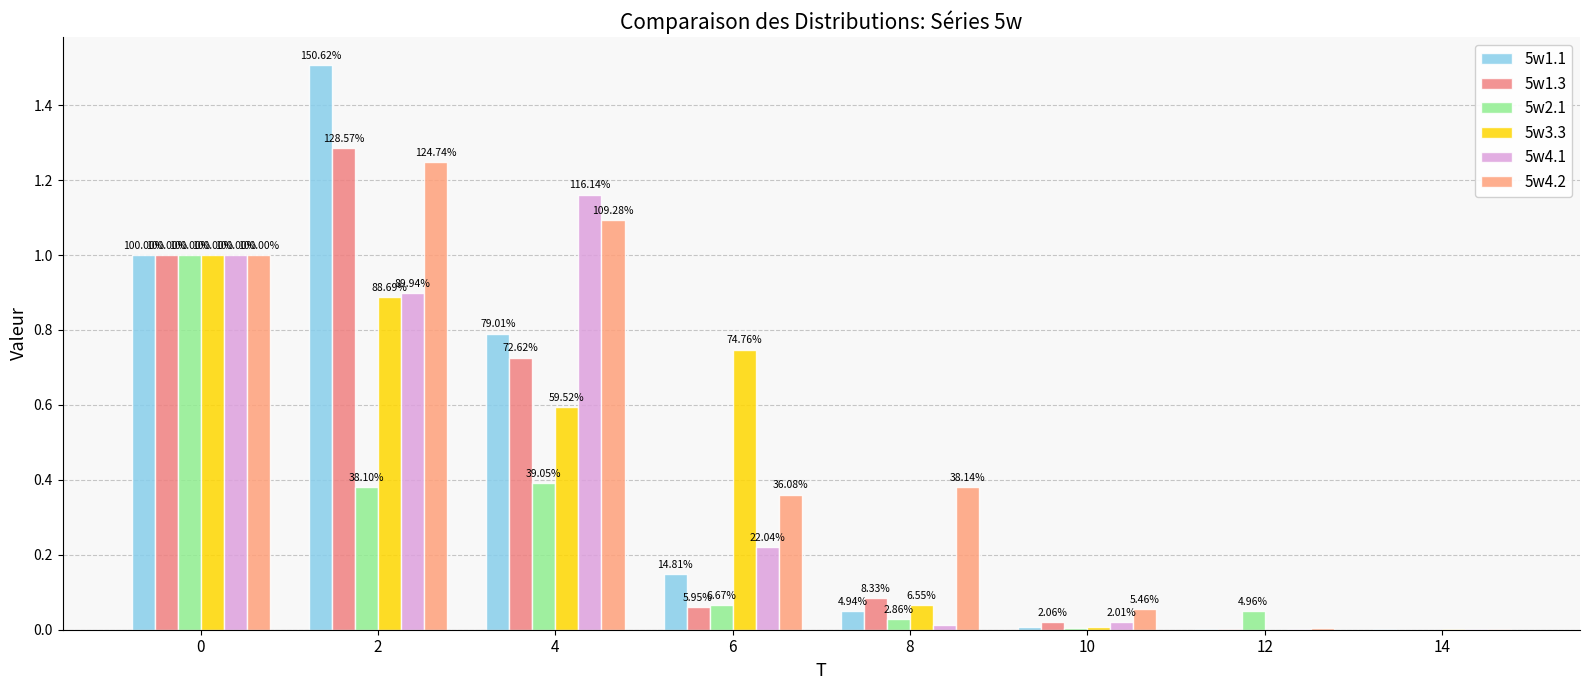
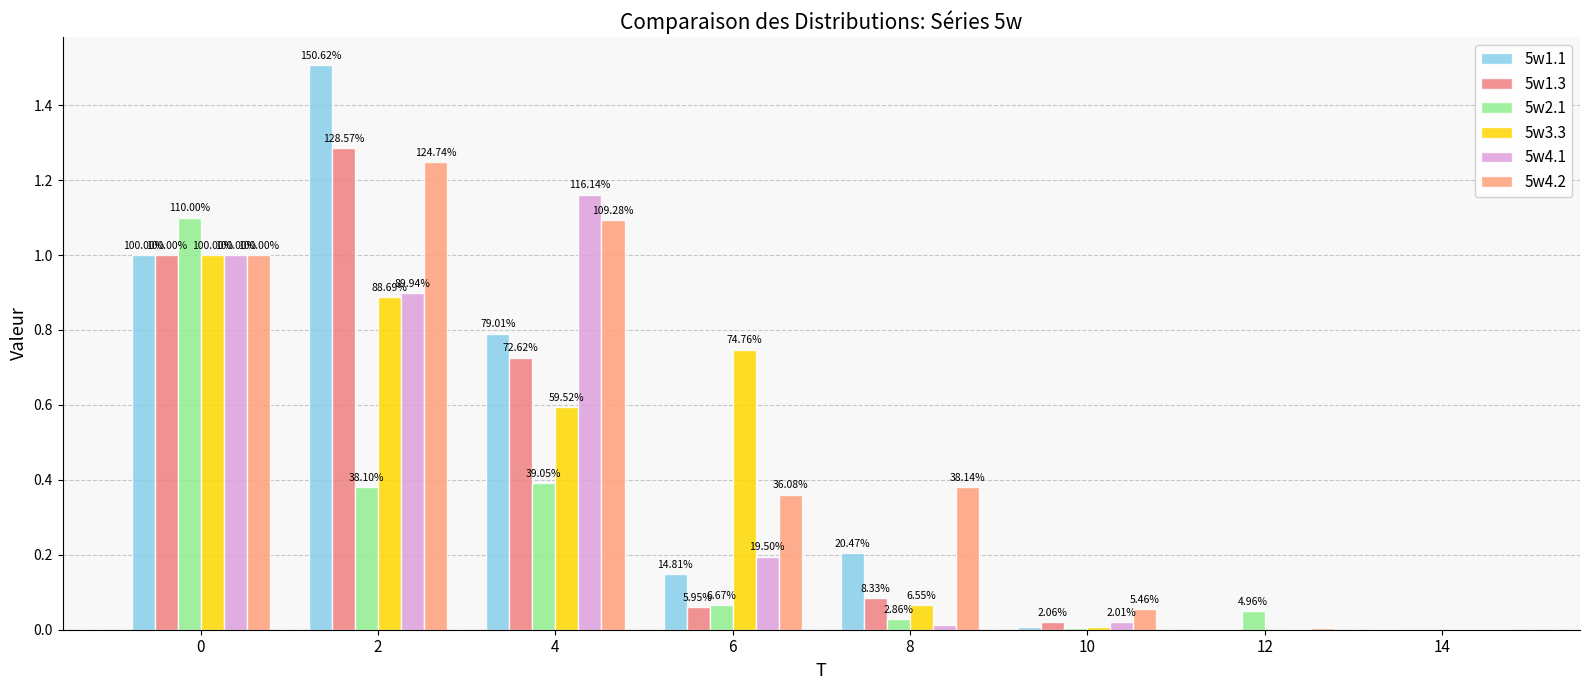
5w2.1, 0: 100.00% -> 110.00%
5w4.1, 6: 22.04% -> 19.50%
5w1.1, 8: 4.94% -> 20.47%
